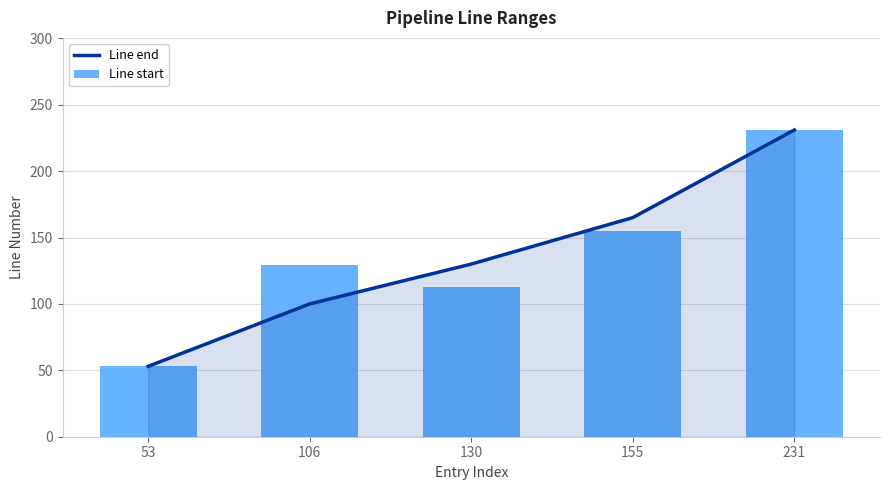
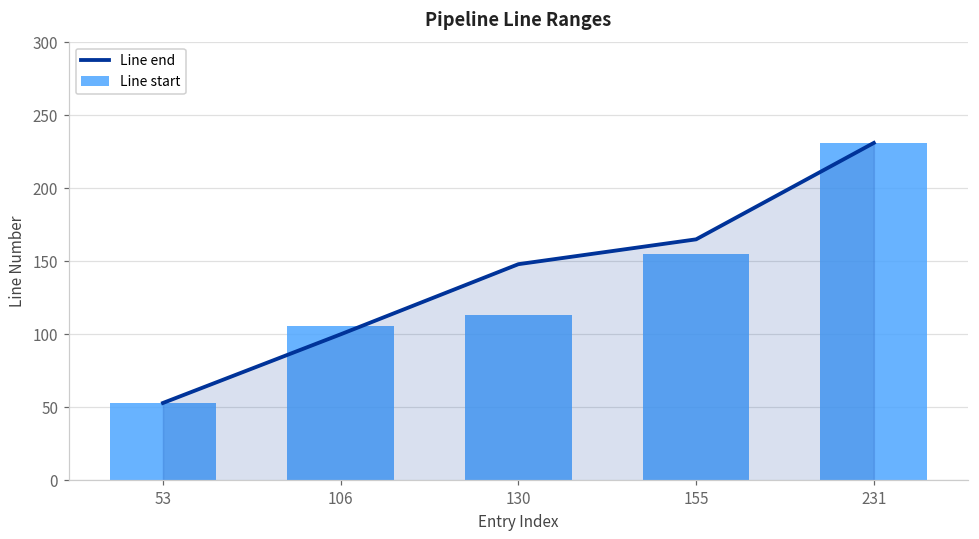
Line start, 106: 129 -> 106
Line end, 130: 130 -> 148
